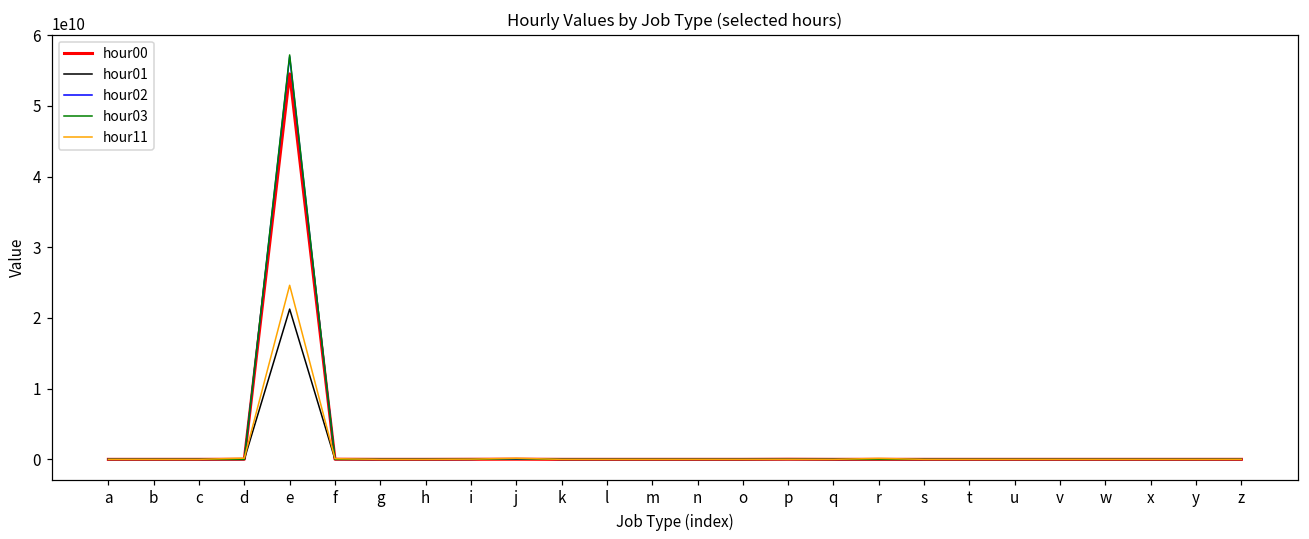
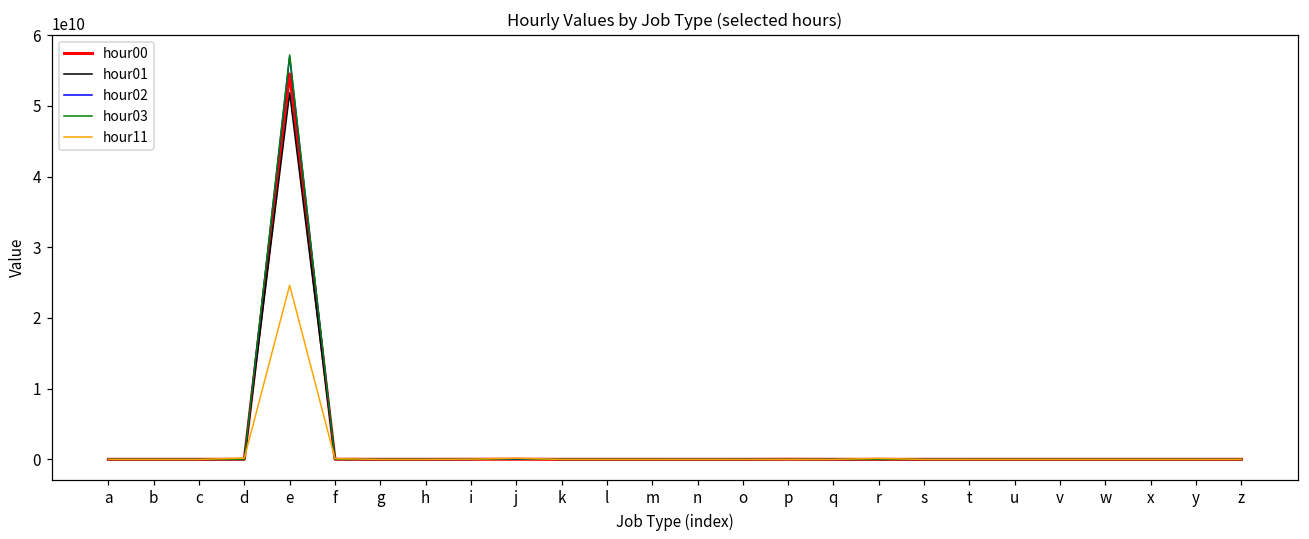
hour01, e: 21000000000 -> 52000000000
